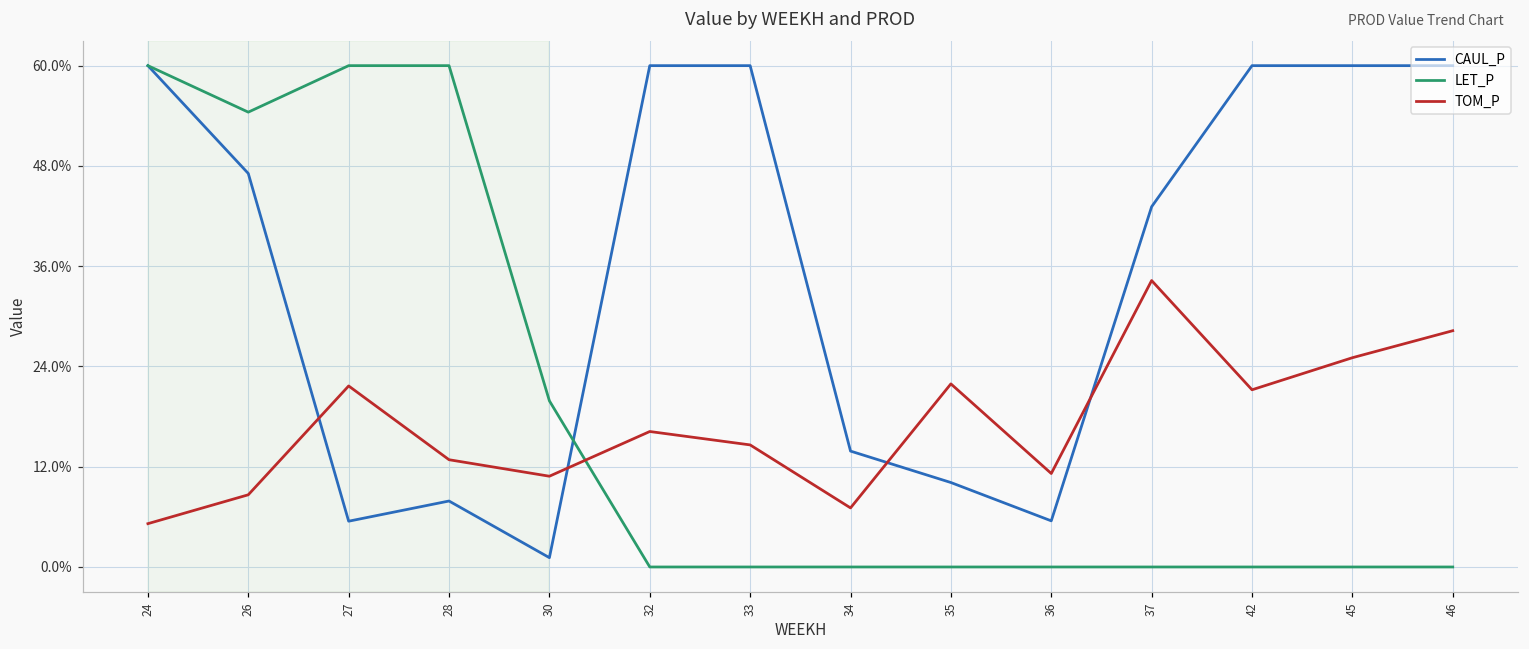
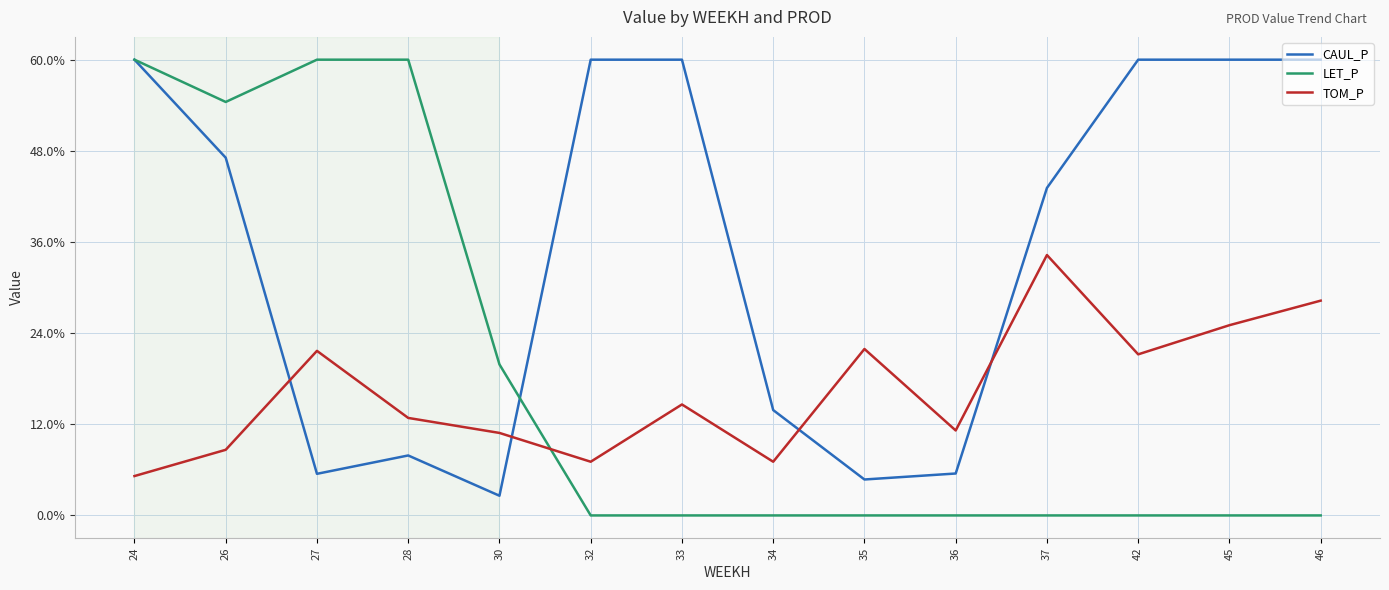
CAUL_P, 30: 1% -> 3%
TOM_P, 32: 16% -> 7%
CAUL_P, 35: 10% -> 5%
